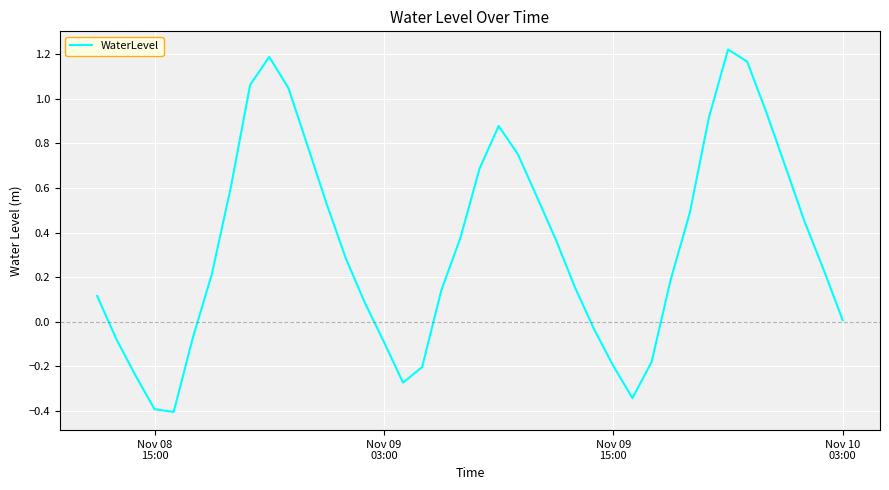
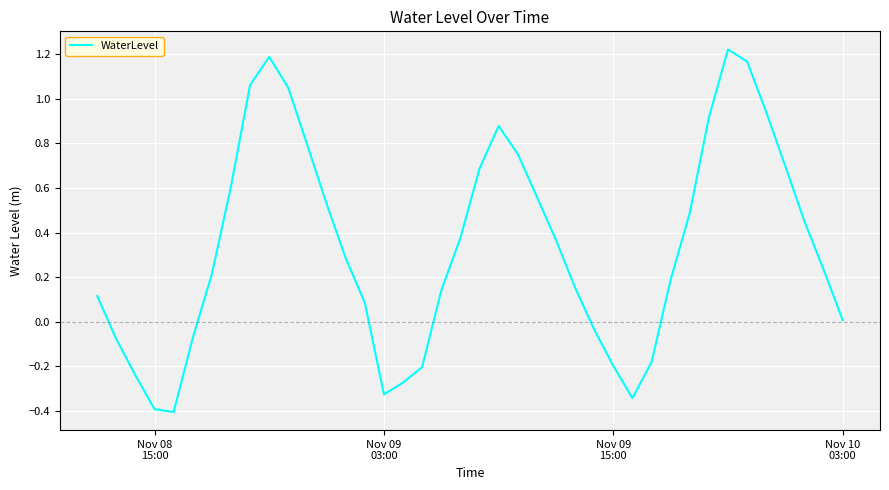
Nov 09 03:00: -0.09 -> -0.33
